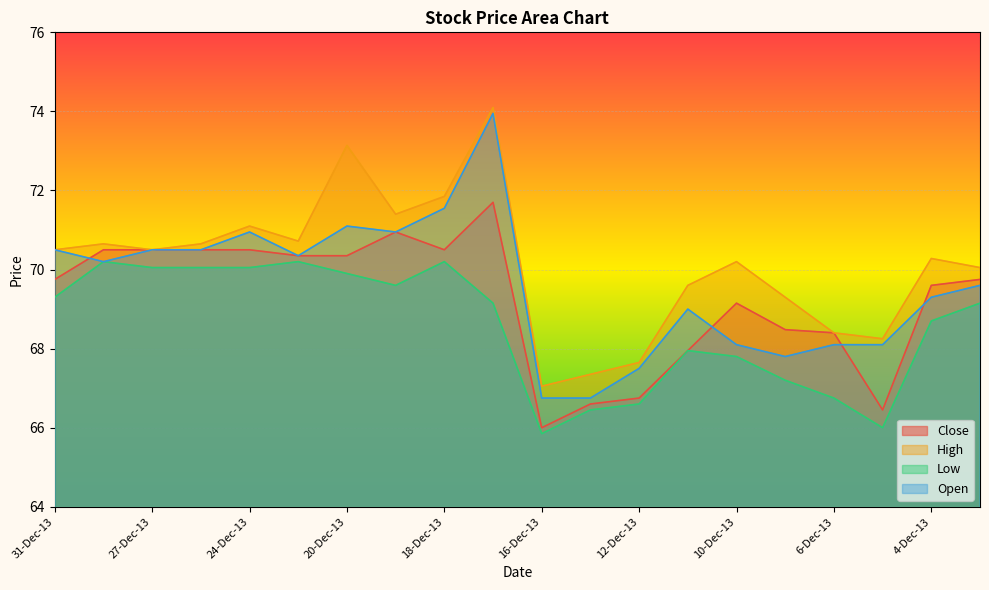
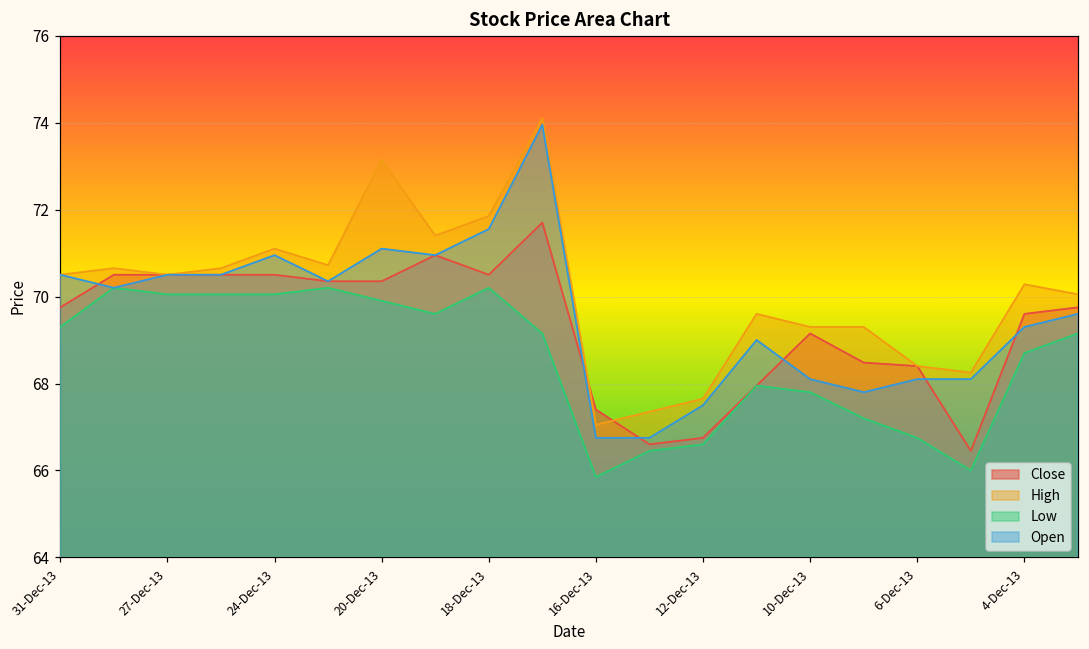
Close, 16-Dec-13: 66.0 -> 67.4
High, 10-Dec-13: 70.2 -> 69.3
